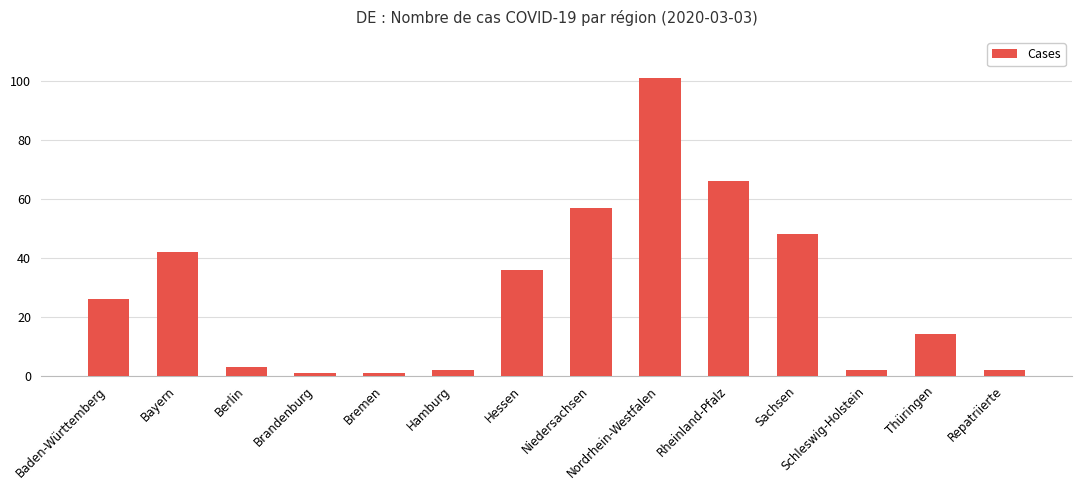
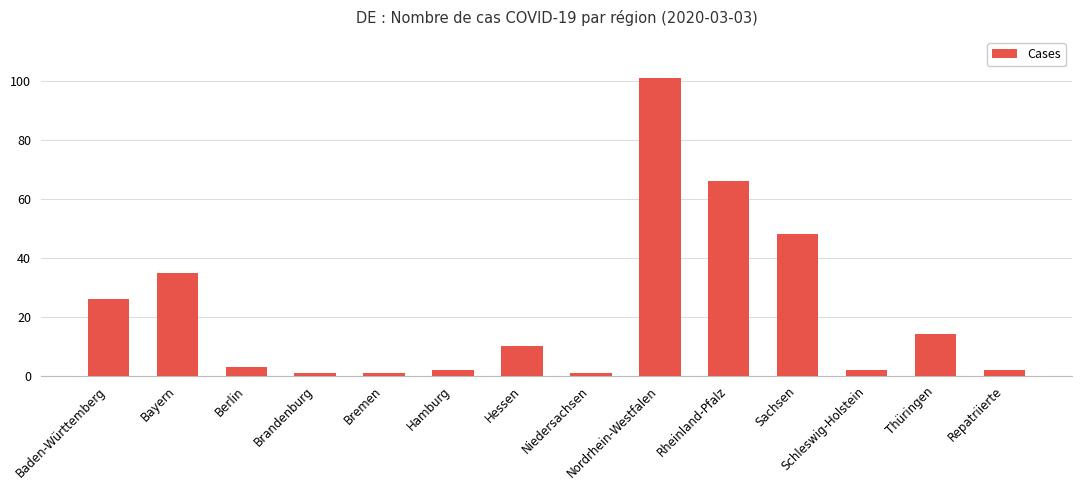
Bayern: 42 -> 35
Hessen: 36 -> 10
Niedersachsen: 57 -> 1
